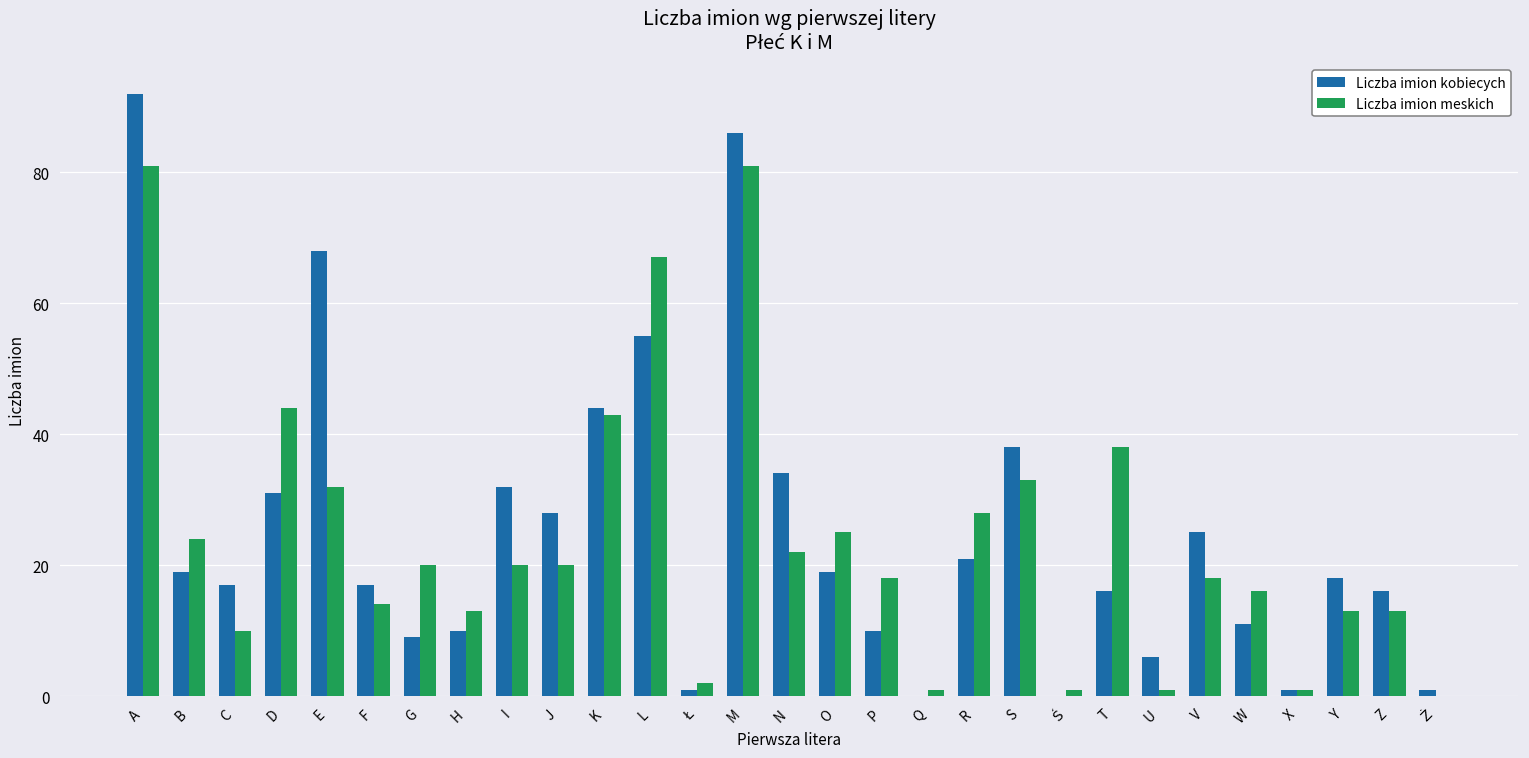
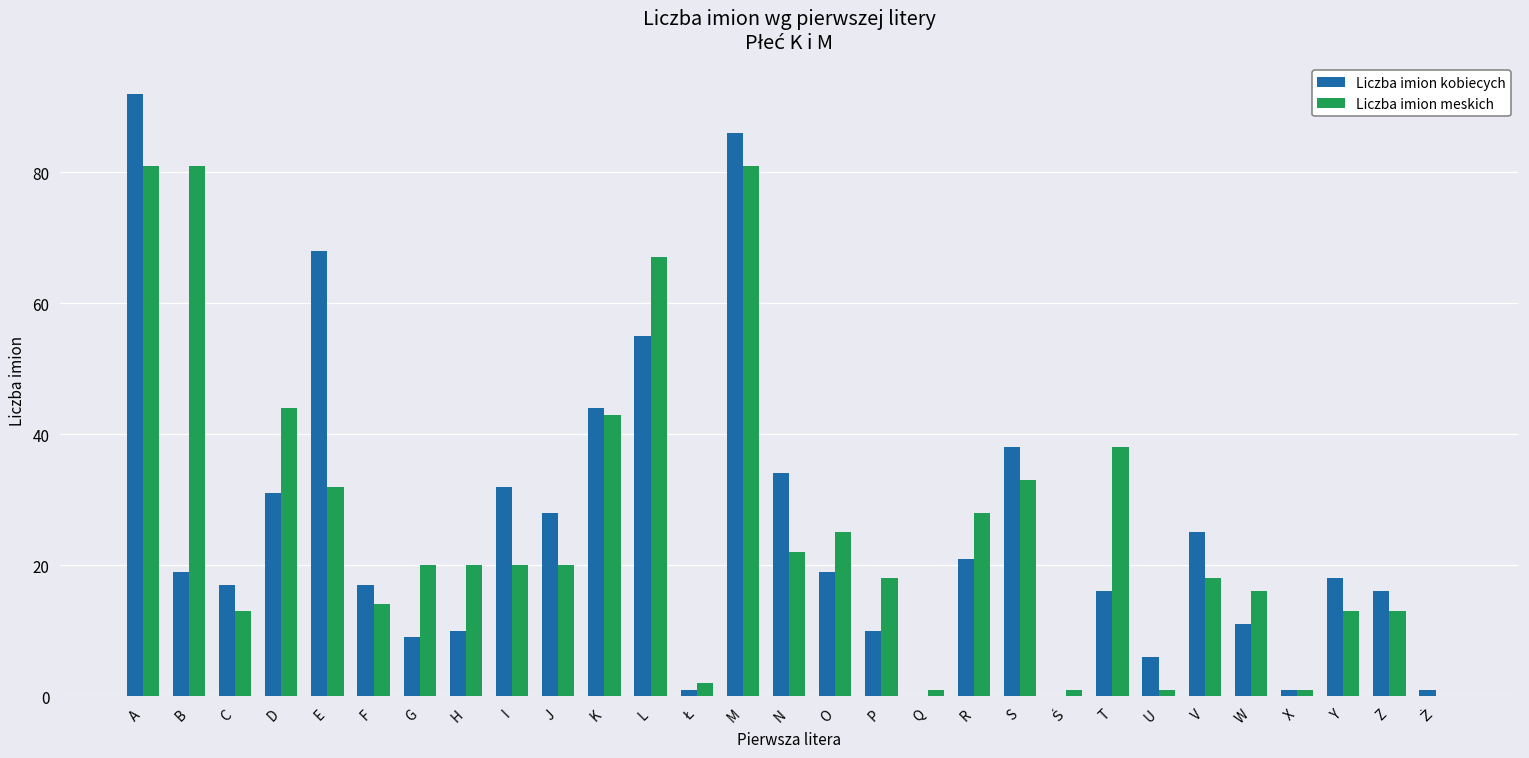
Liczba imion meskich, B: 24 -> 81
Liczba imion meskich, C: 10 -> 13
Liczba imion meskich, H: 13 -> 20
